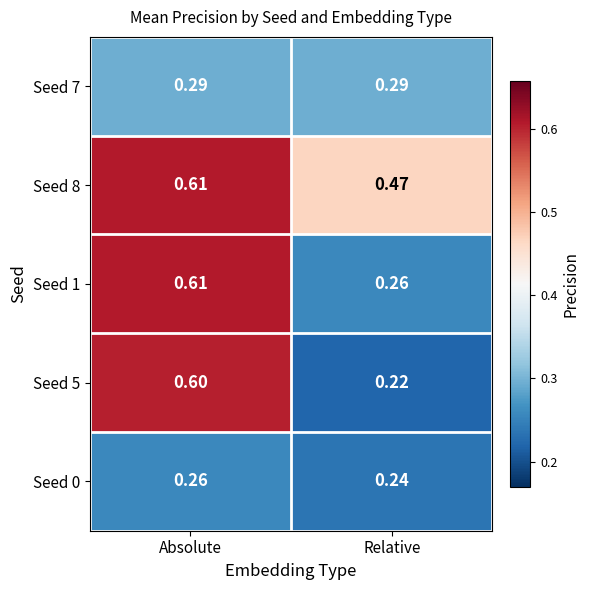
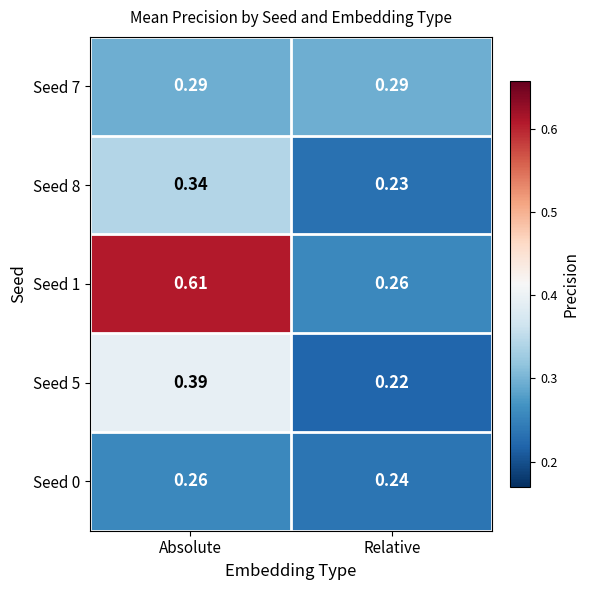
Seed 8, Absolute: 0.61 -> 0.34
Seed 8, Relative: 0.47 -> 0.23
Seed 5, Absolute: 0.60 -> 0.39
